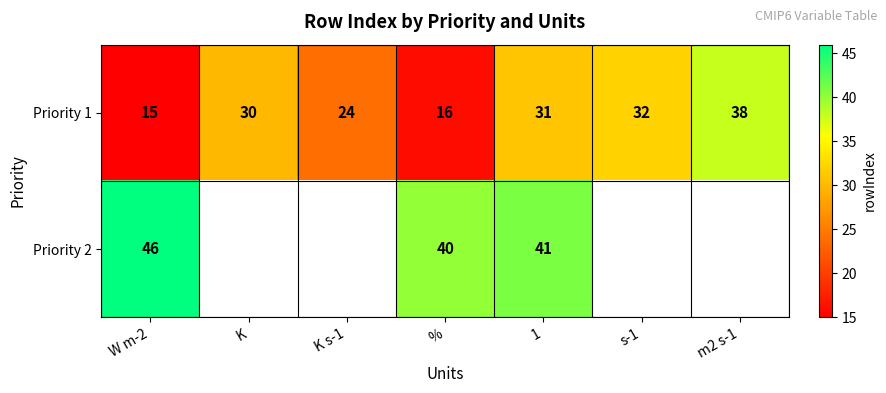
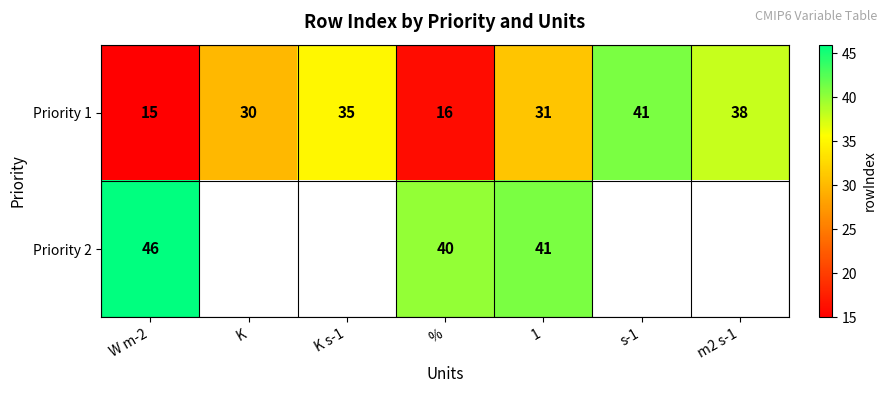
Priority 1, K s-1: 24 -> 35
Priority 1, s-1: 32 -> 41
